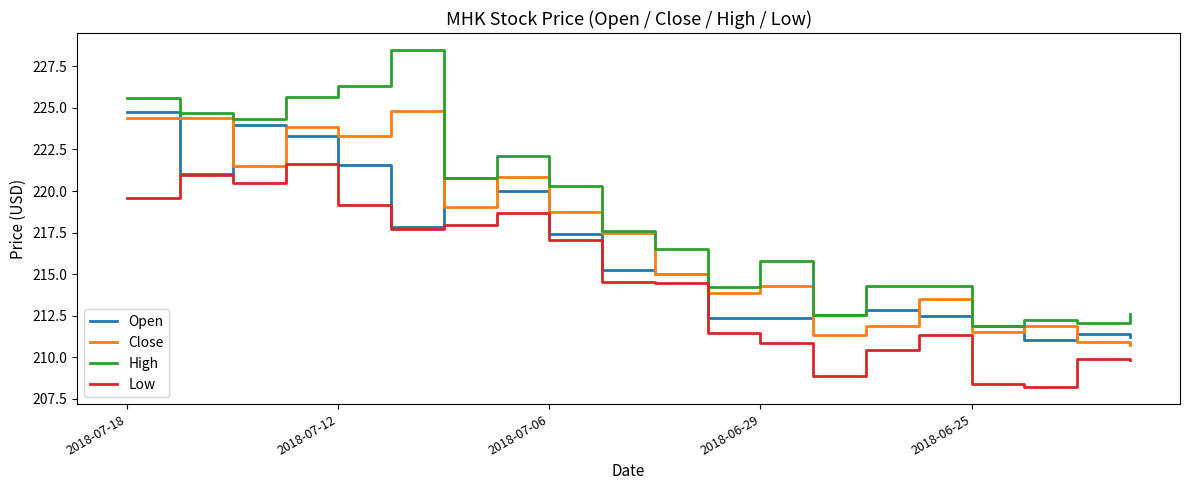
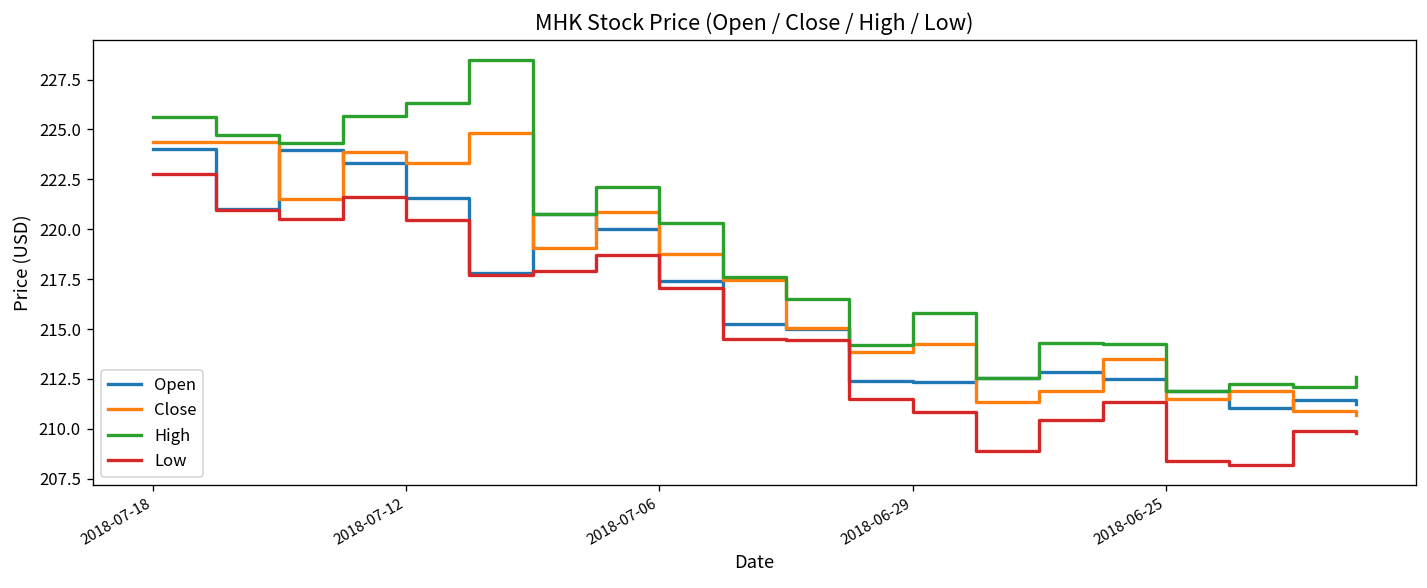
Open, 2018-07-18: 224.8 -> 224.0
Low, 2018-07-18: 219.6 -> 222.8
Low, 2018-07-12: 219.1 -> 220.5
